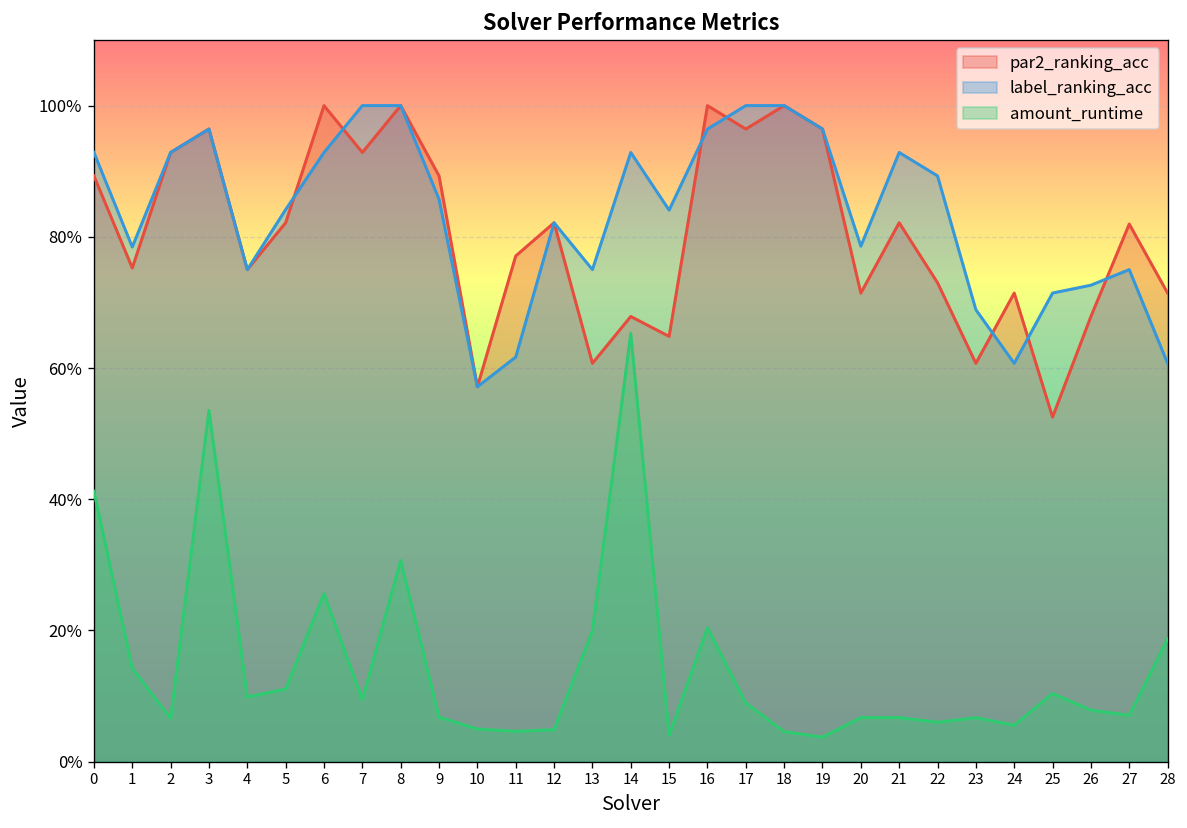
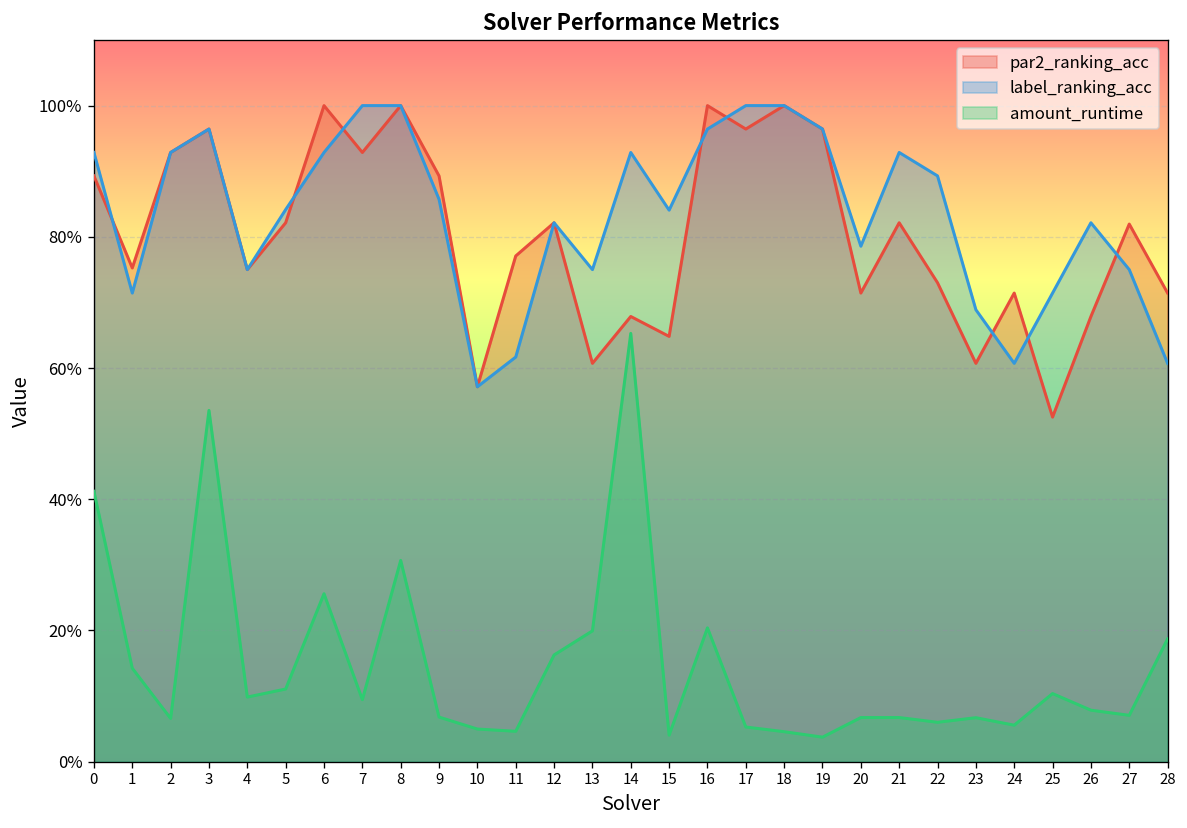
label_ranking_acc, 1: 78% -> 71%
amount_runtime, 12: 5% -> 16%
amount_runtime, 17: 9% -> 5%
label_ranking_acc, 26: 73% -> 82%
